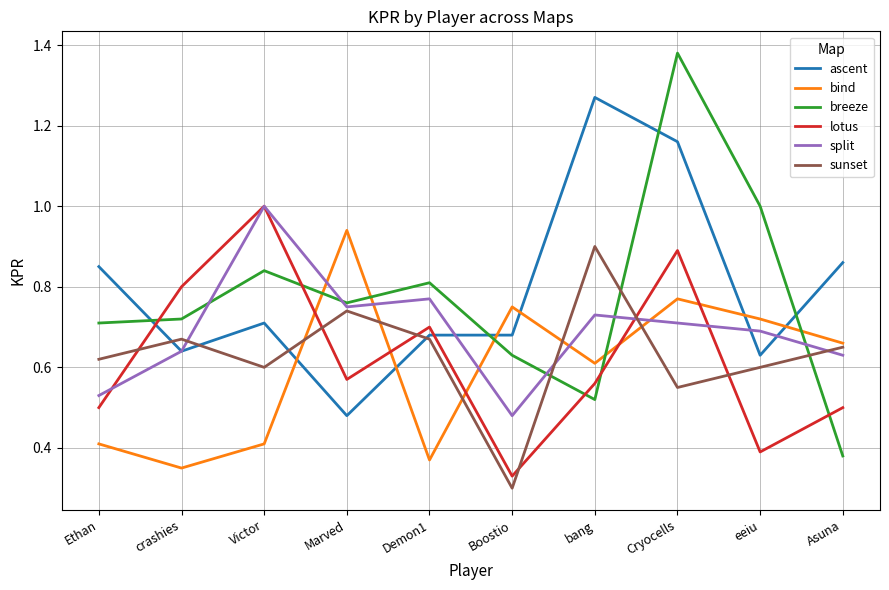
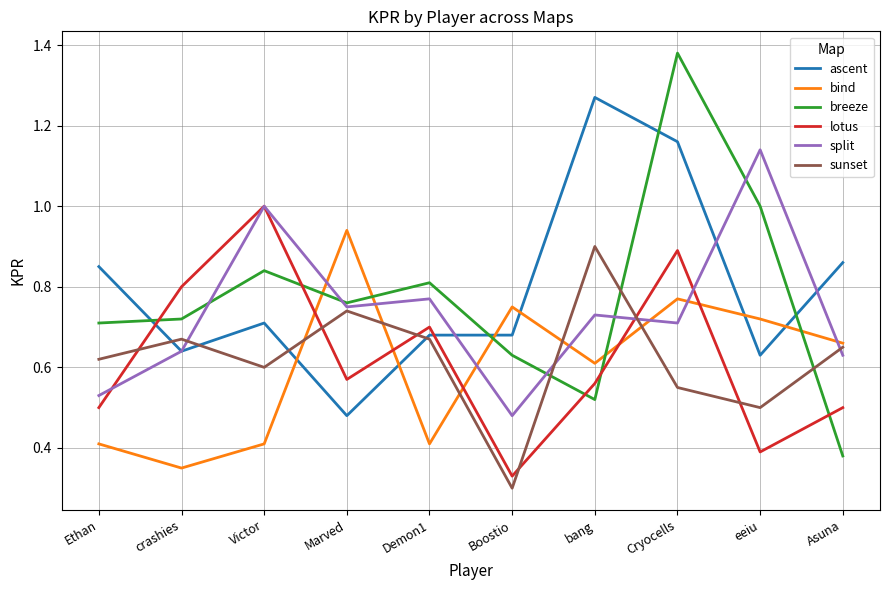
bind, Demon1: 0.37 -> 0.41
split, eeiu: 0.69 -> 1.14
sunset, eeiu: 0.6 -> 0.5
